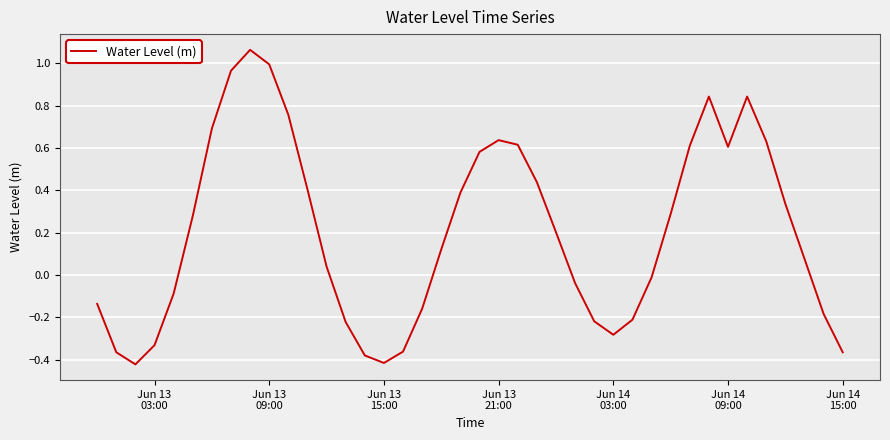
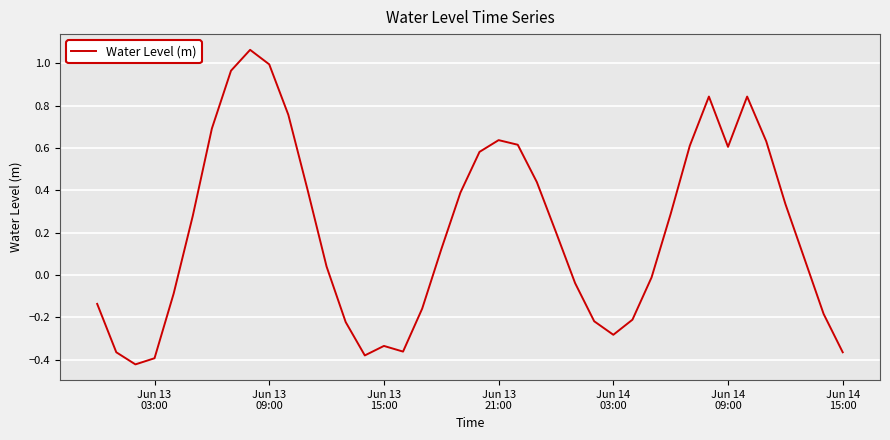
Jun 13 03:00: -0.33 -> -0.39
Jun 13 15:00: -0.41 -> -0.33
